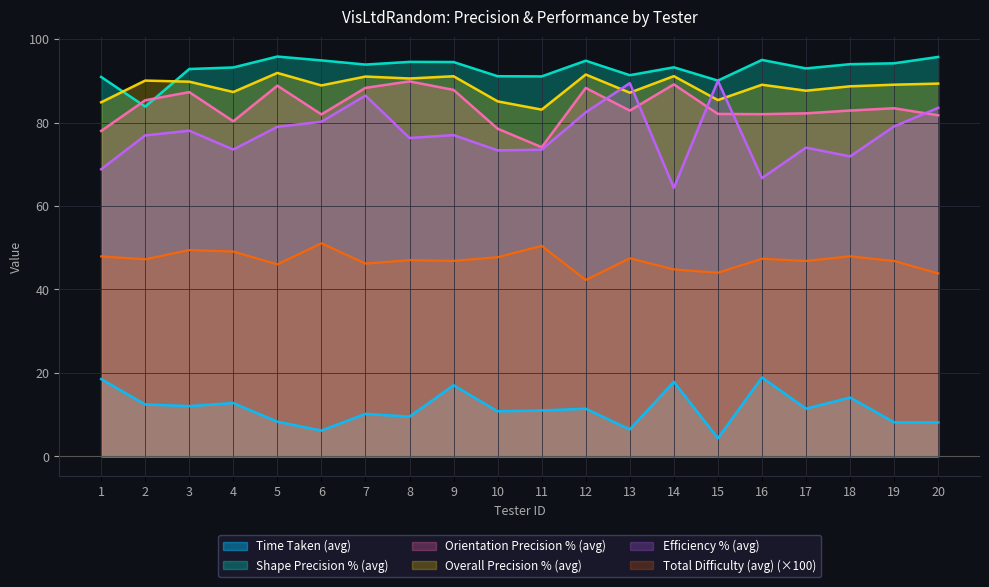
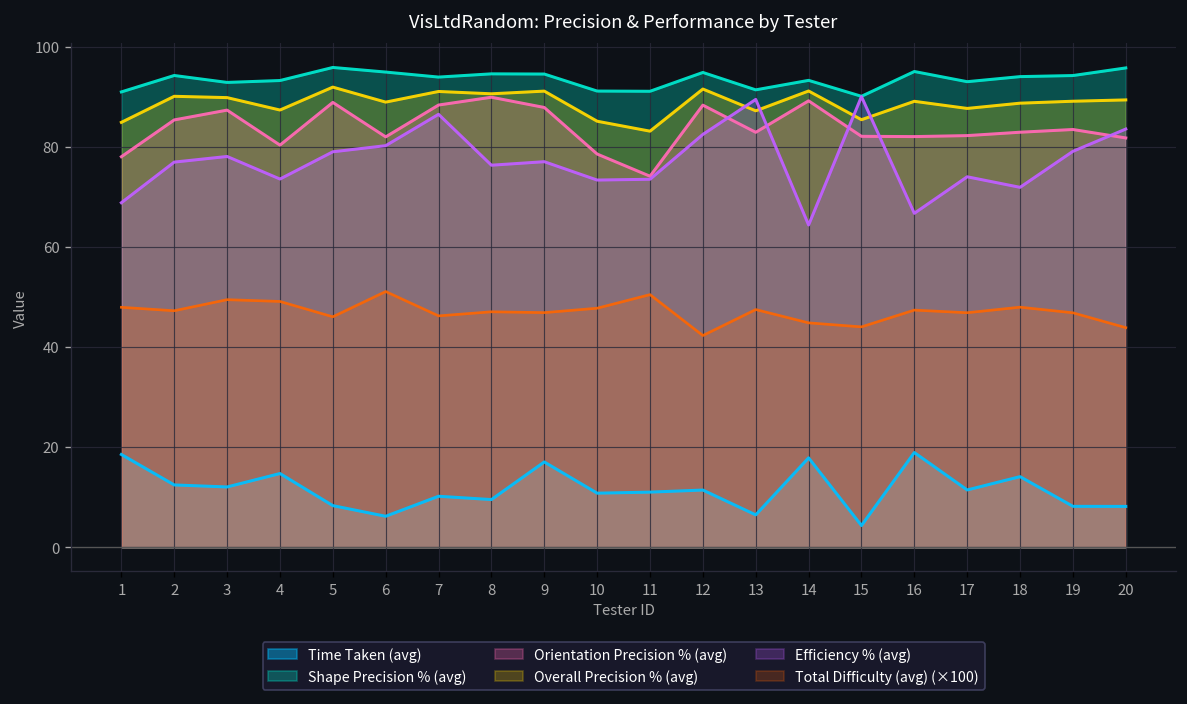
Shape Precision % (avg), 2: 84 -> 94
Time Taken (avg), 4: 13 -> 15
